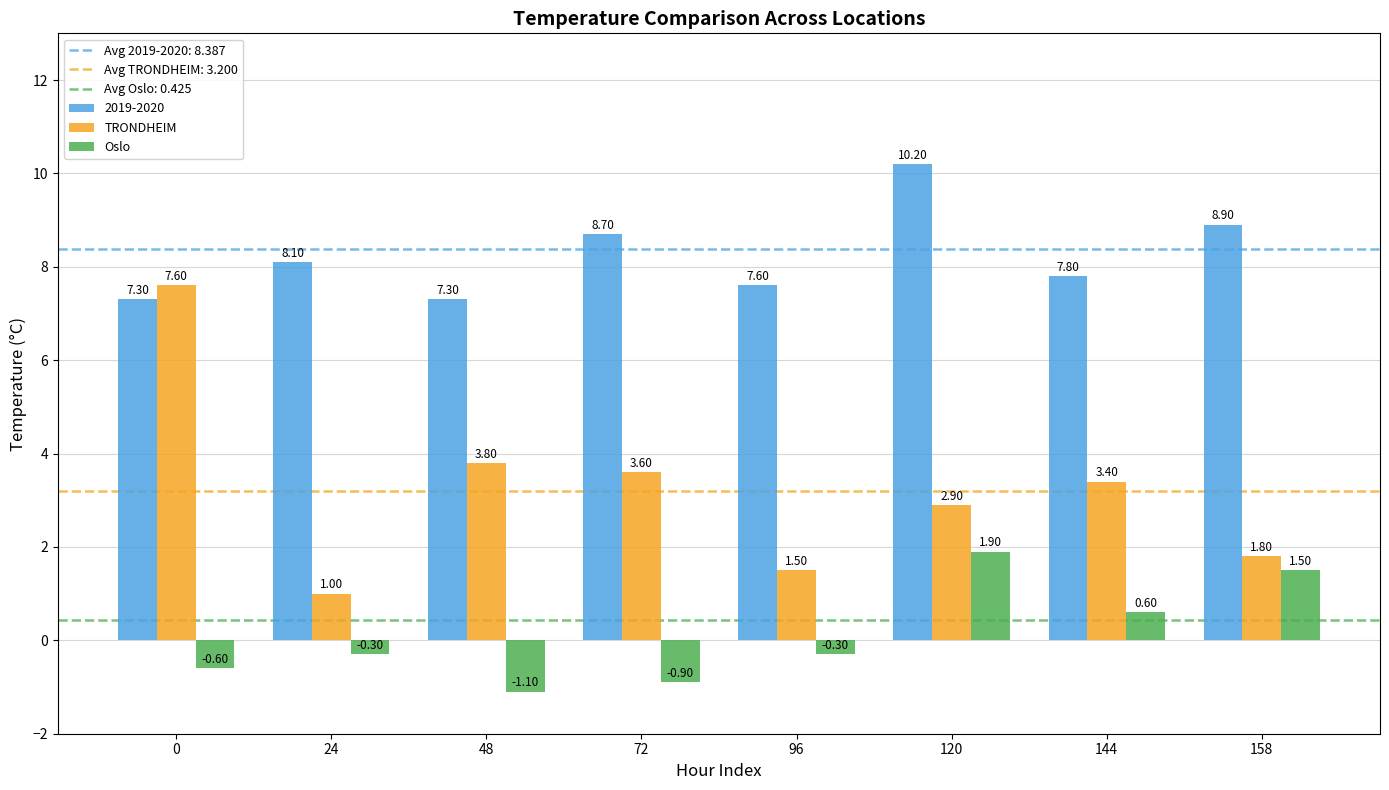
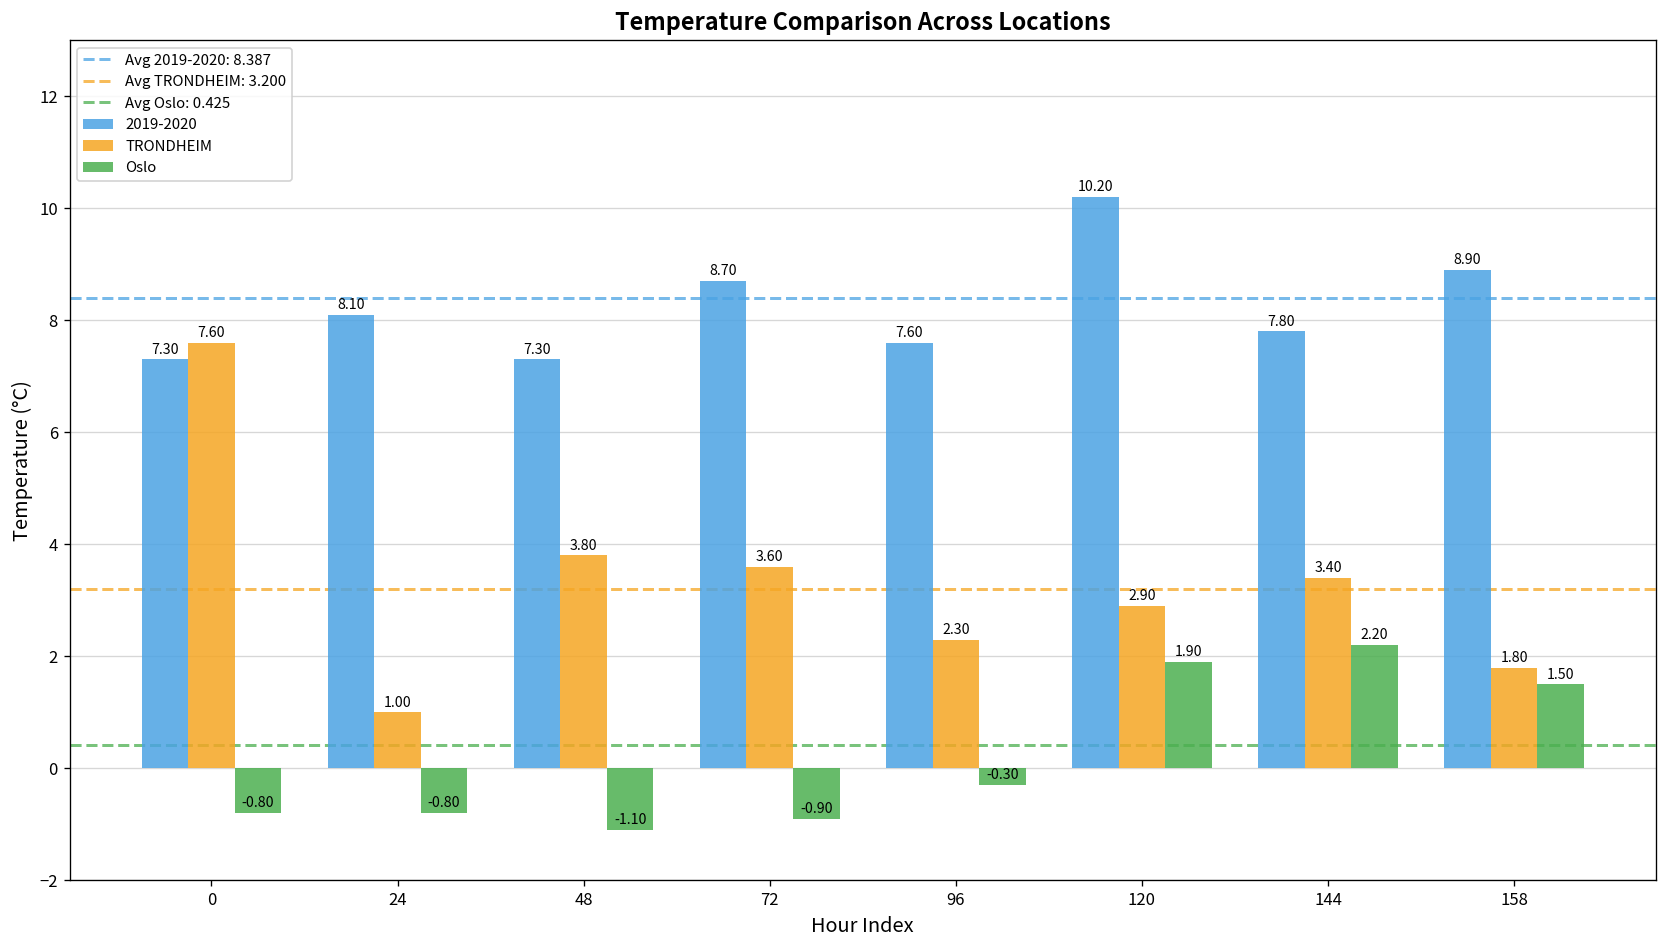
Oslo, 0: -0.60 -> -0.80
Oslo, 24: -0.30 -> -0.80
TRONDHEIM, 96: 1.50 -> 2.30
Oslo, 144: 0.60 -> 2.20
